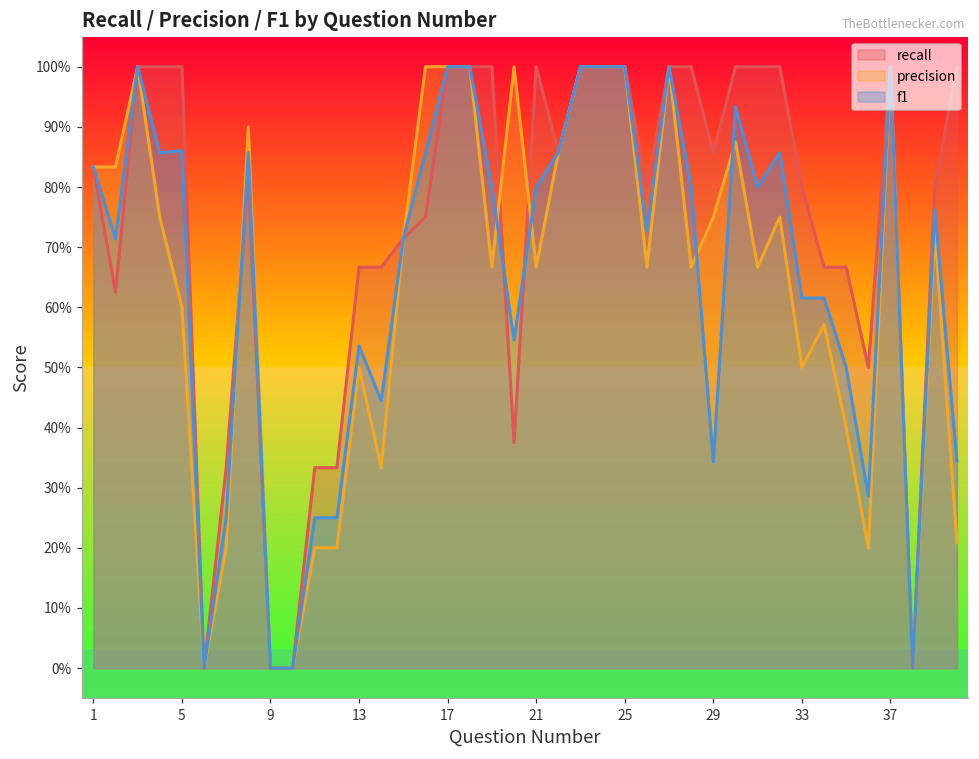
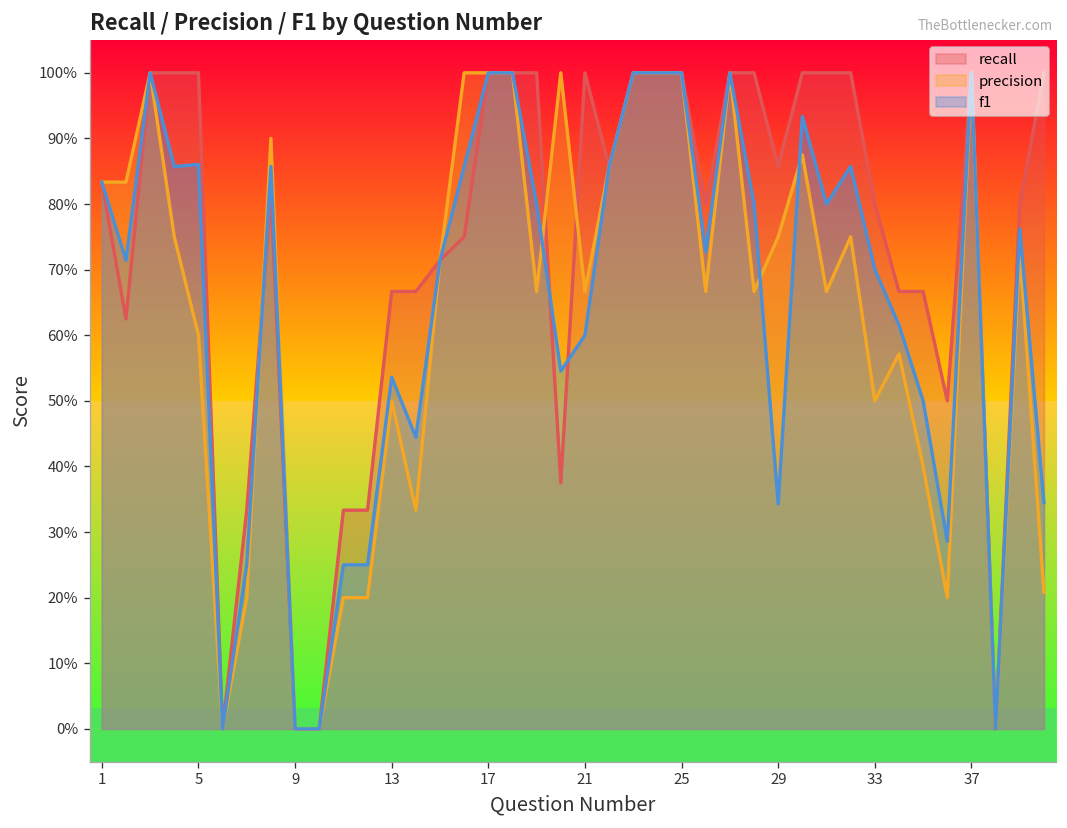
f1, 21: 80% -> 60%
f1, 33: 62% -> 70%
